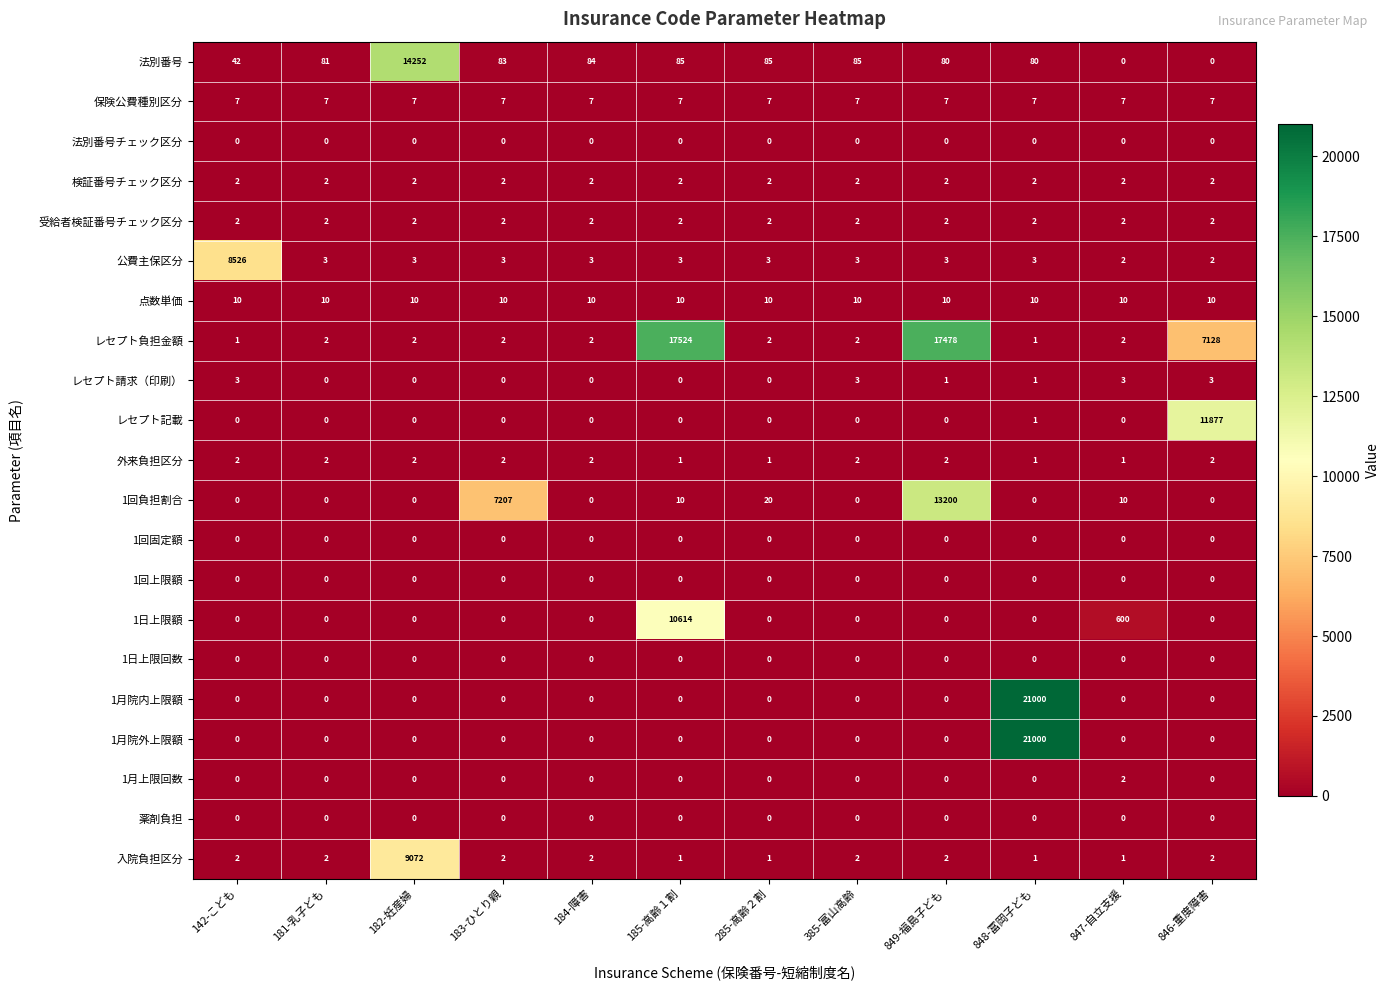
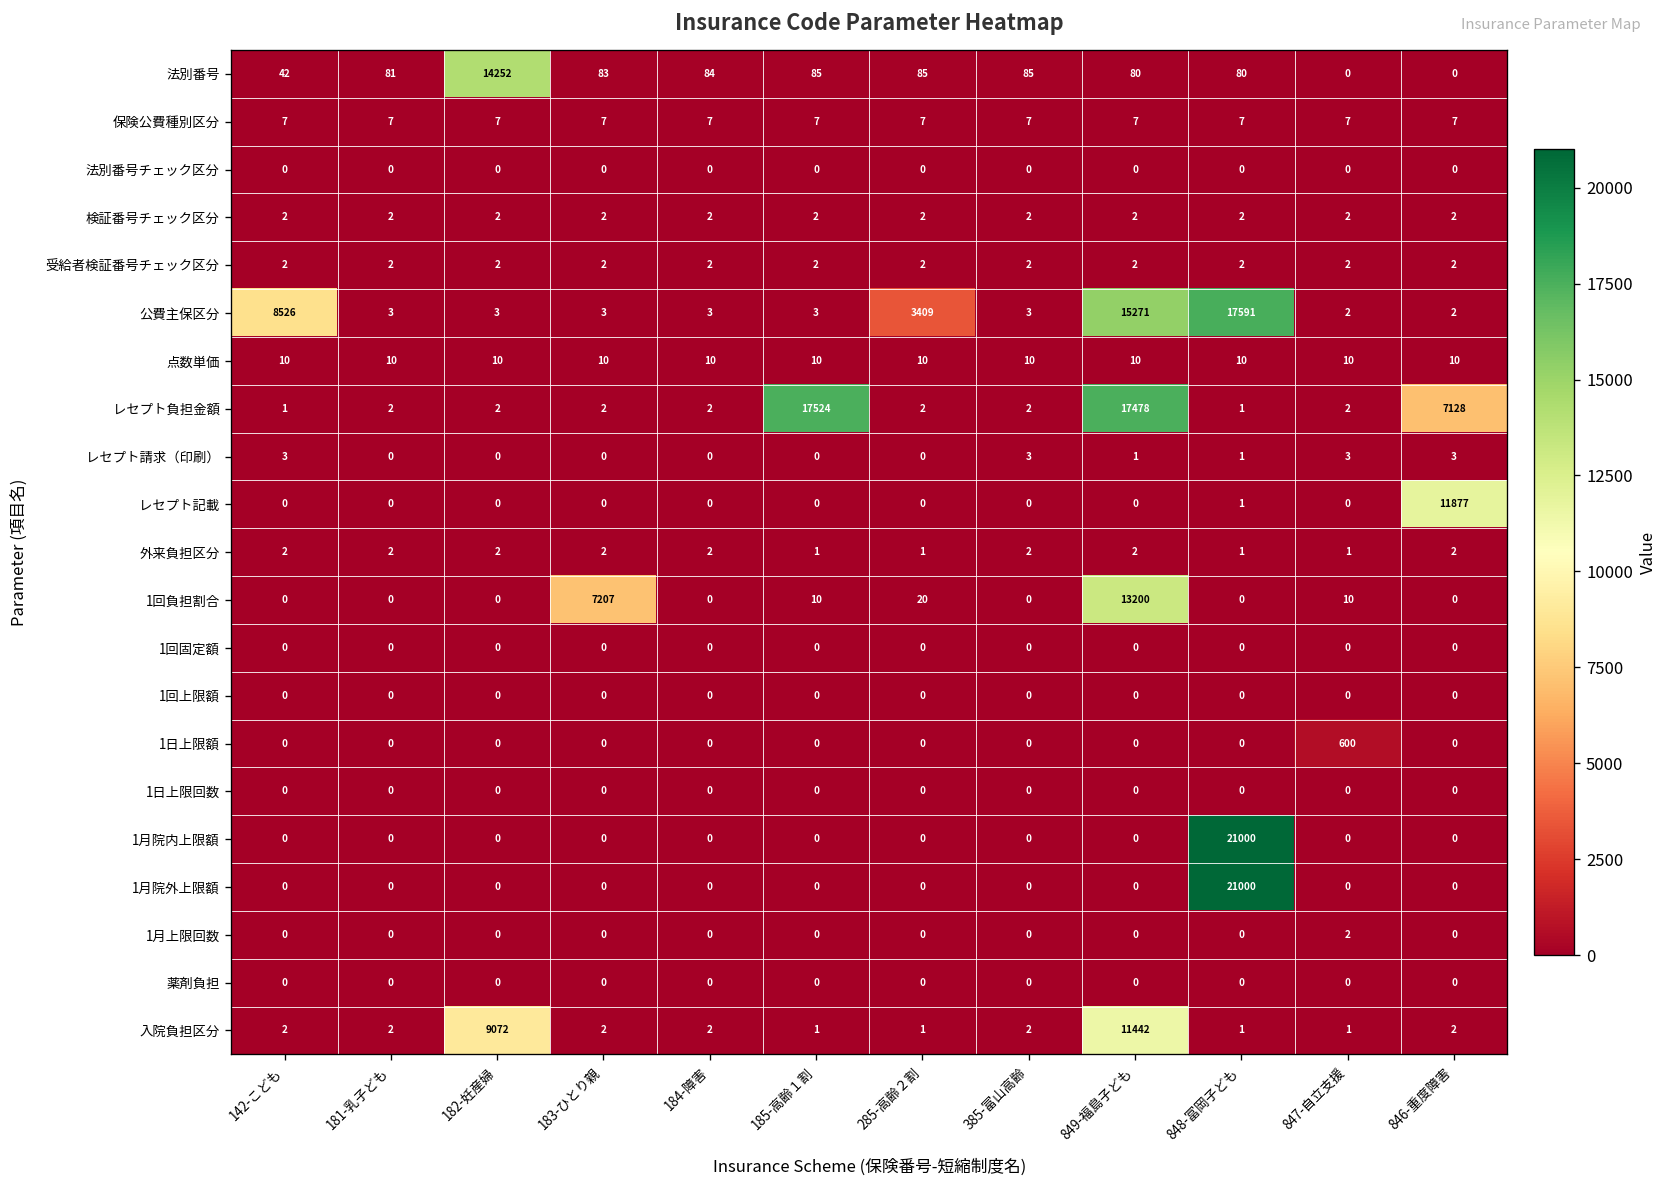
公費主保区分, 285-高齢２割: 3 -> 3409
公費主保区分, 849-福島子ども: 3 -> 15271
公費主保区分, 848-冨岡子ども: 3 -> 17591
1日上限額, 185-高齢１割: 10614 -> 0
入院負担区分, 849-福島子ども: 2 -> 11442
